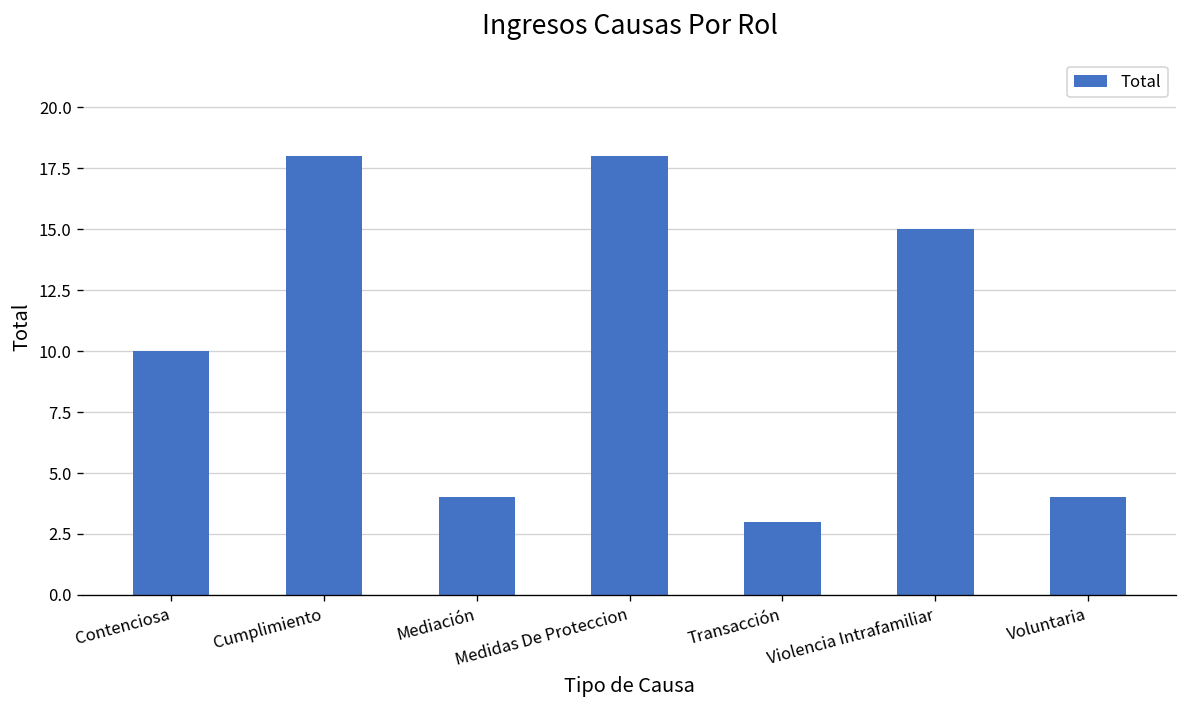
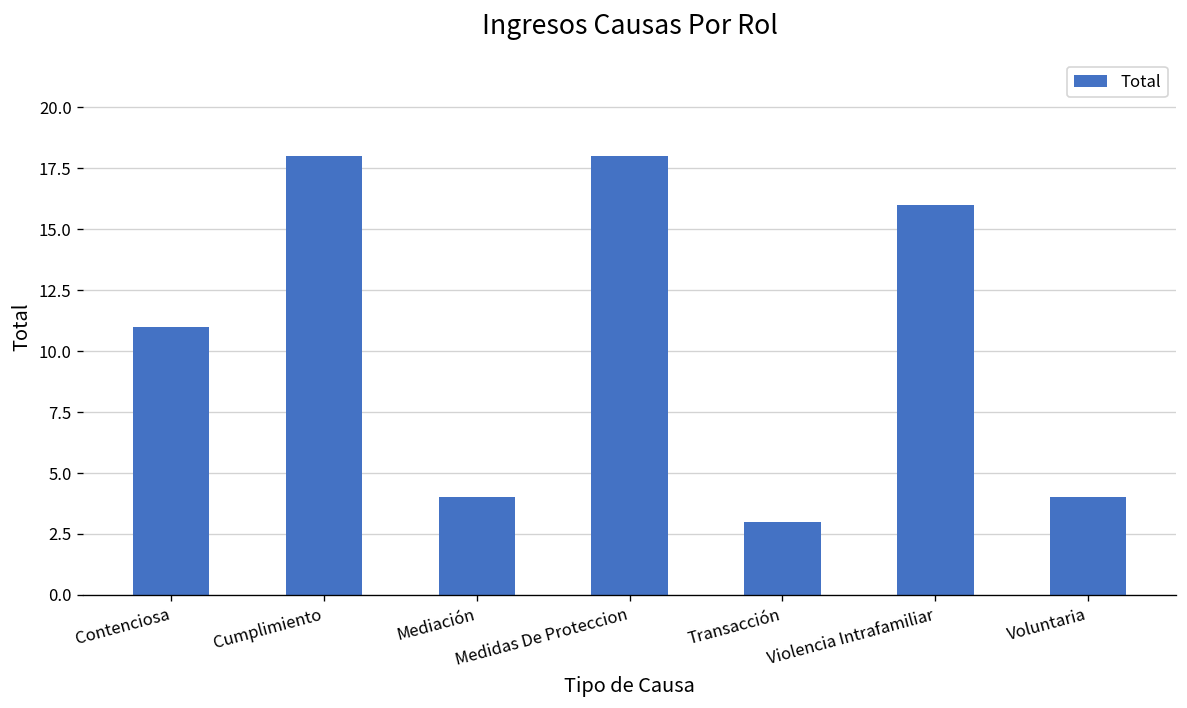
Contenciosa: 10 -> 11
Violencia Intrafamiliar: 15 -> 16
